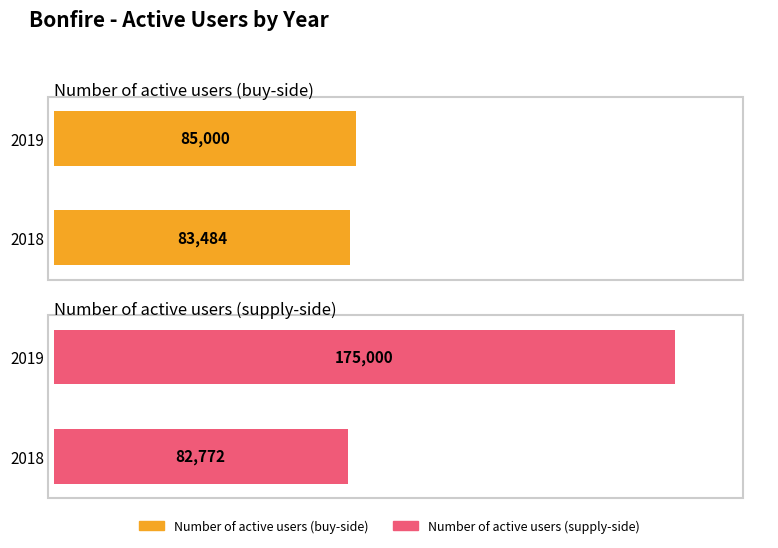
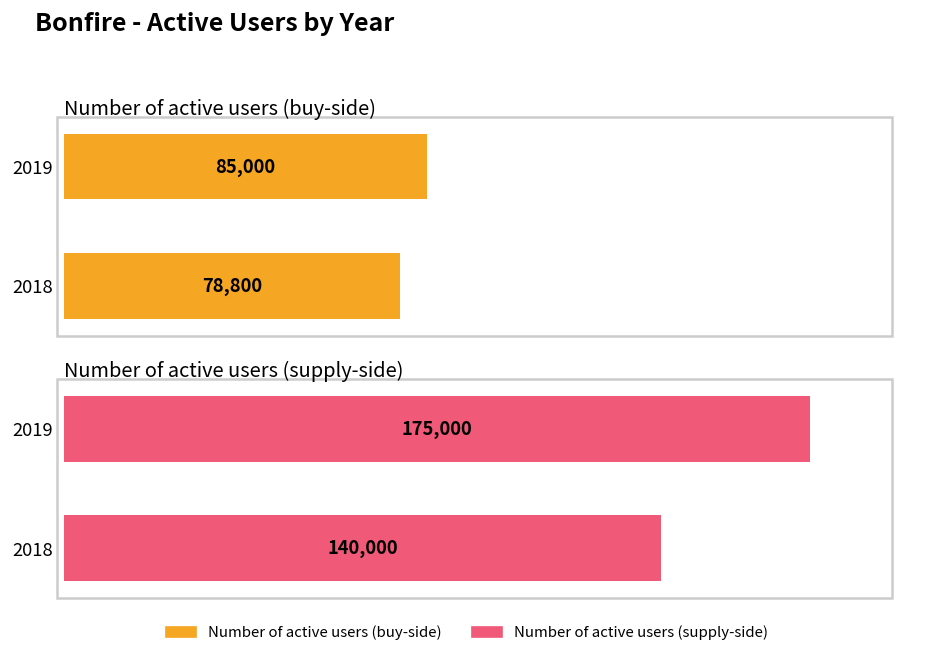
Number of active users (buy-side), 2018: 83,484 -> 78,800
Number of active users (supply-side), 2018: 82,772 -> 140,000
